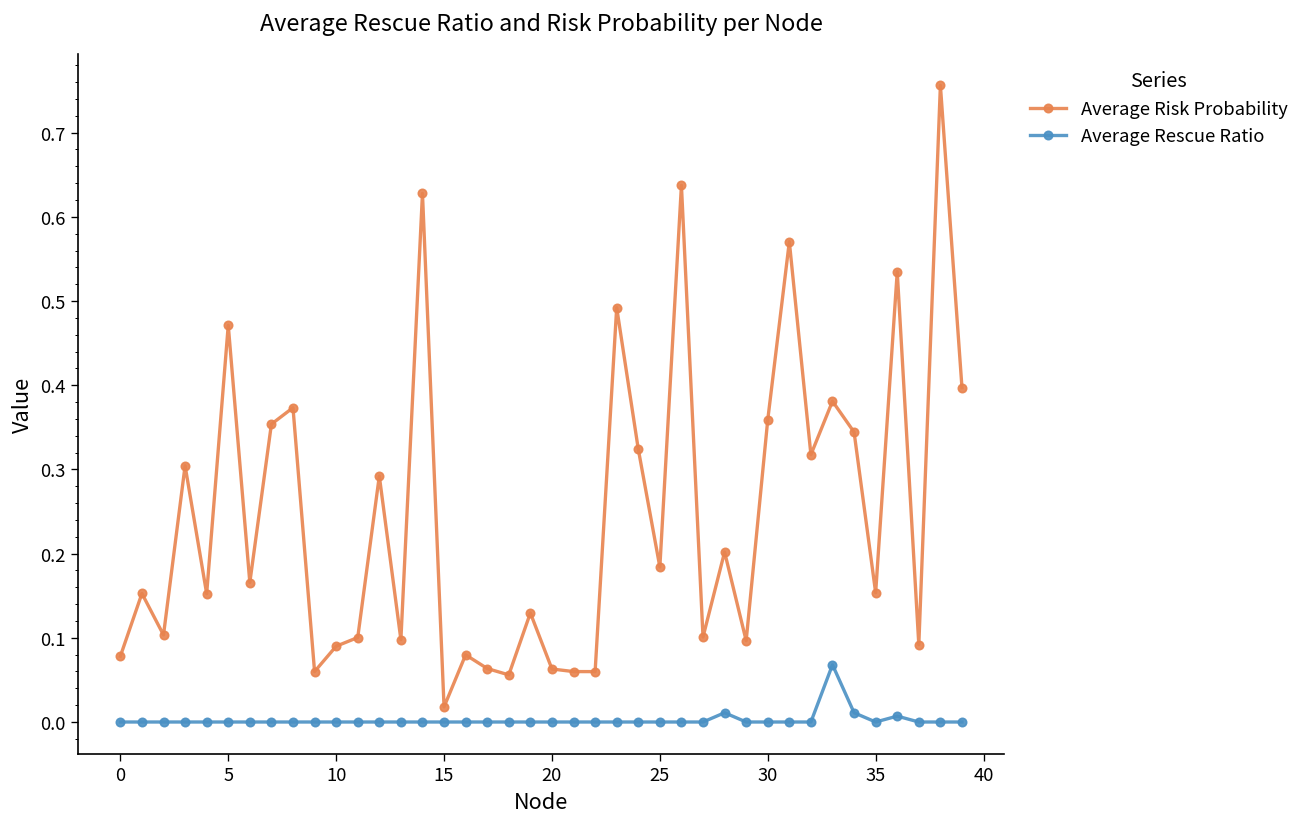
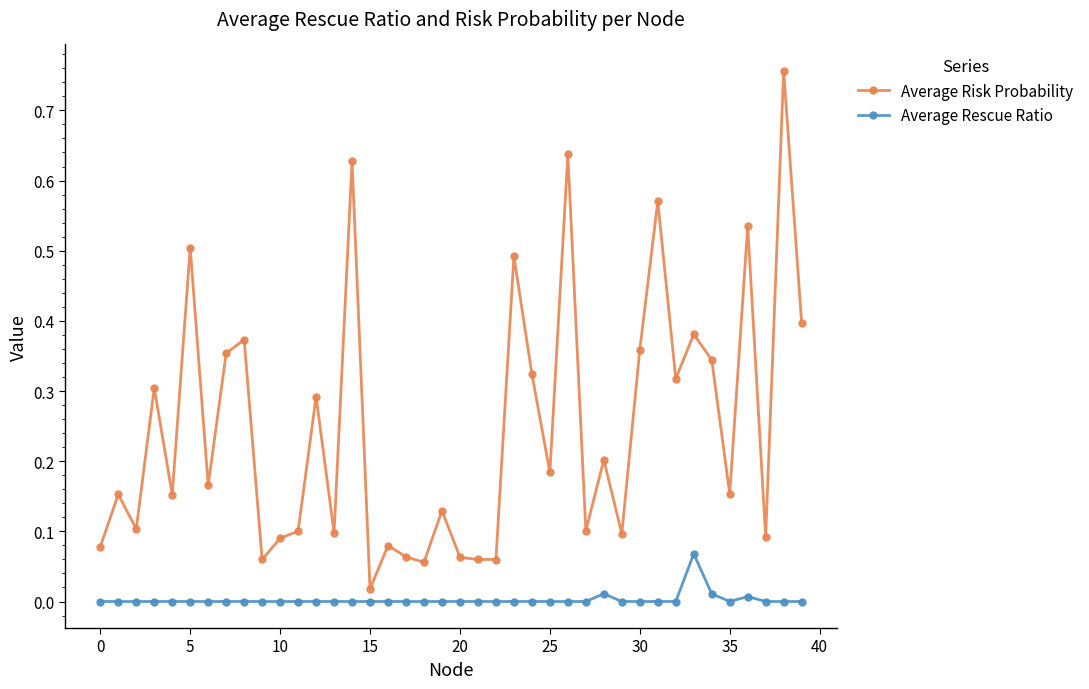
Average Risk Probability, 5: 0.47 -> 0.50
